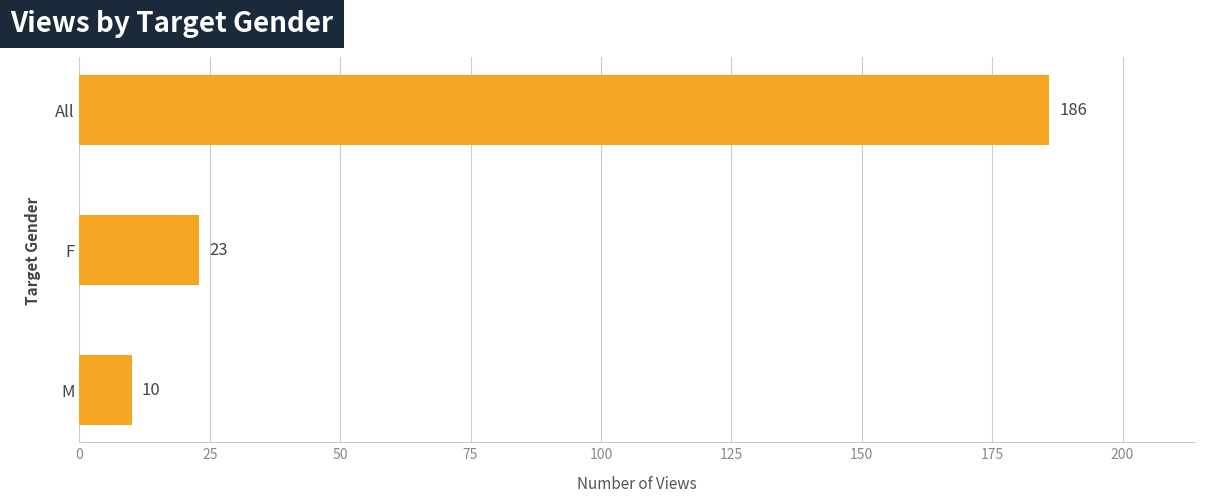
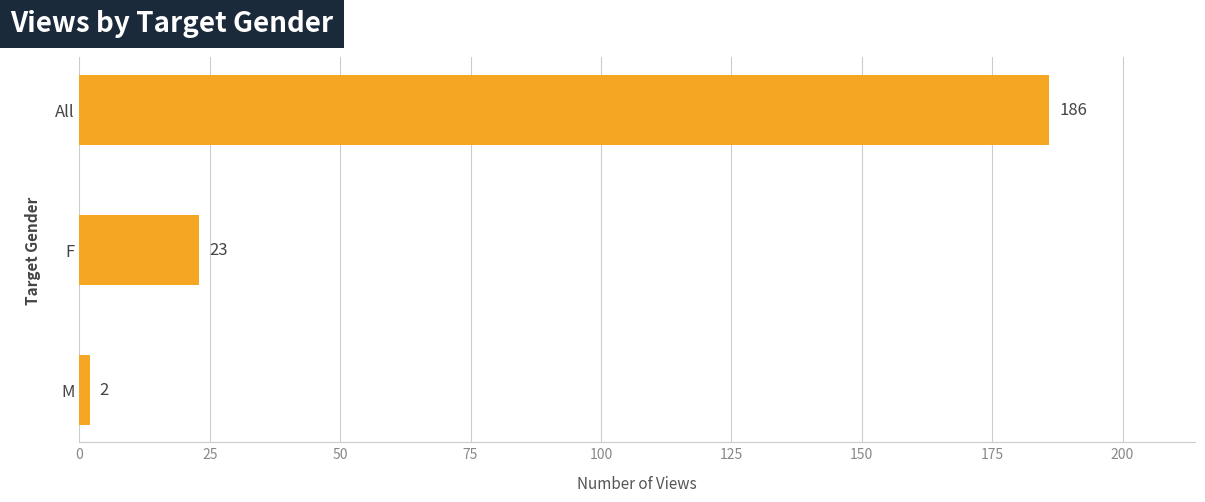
M: 10 -> 2
